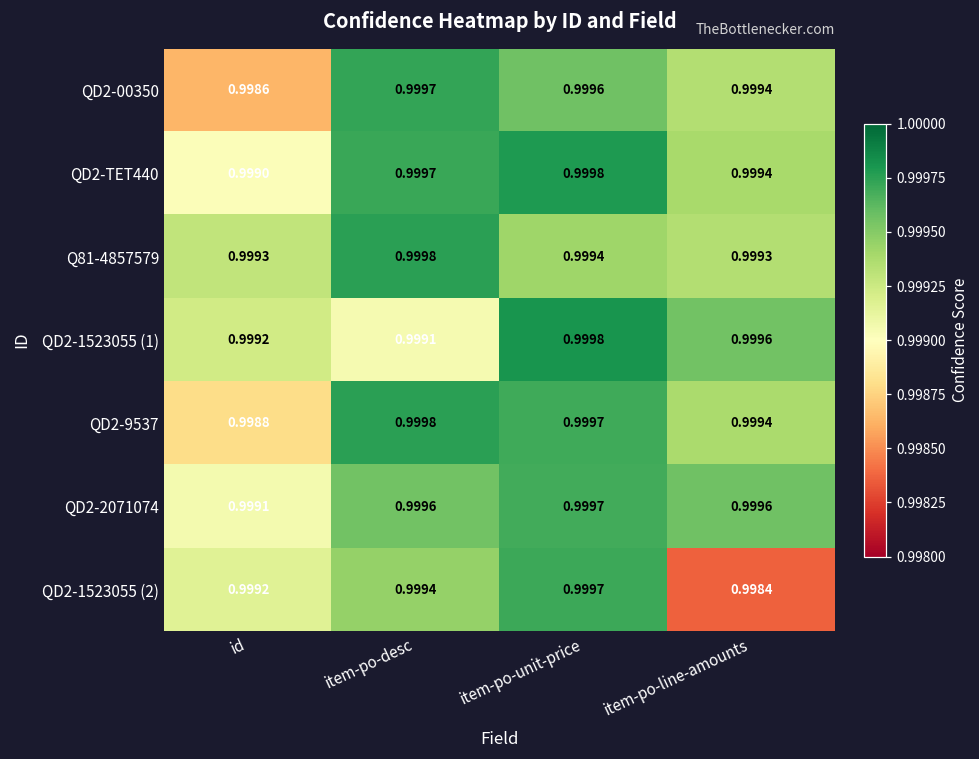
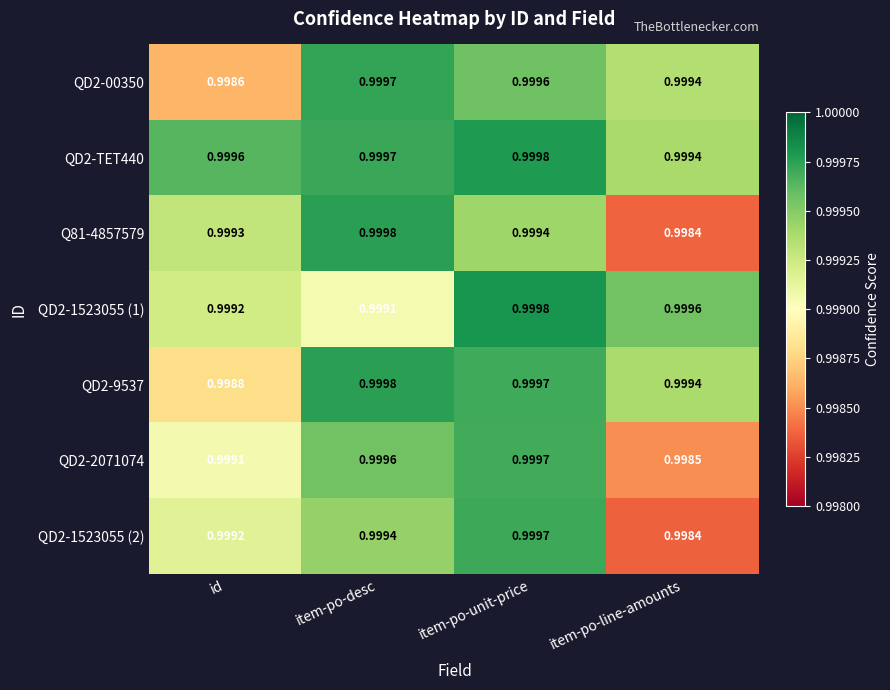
QD2-TET440, id: 0.9990 -> 0.9996
Q81-4857579, item-po-line-amounts: 0.9993 -> 0.9984
QD2-2071074, item-po-line-amounts: 0.9996 -> 0.9985
